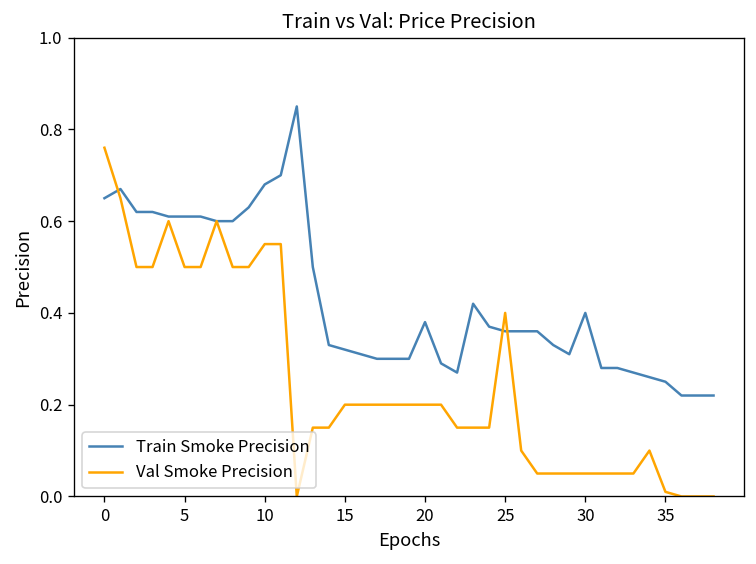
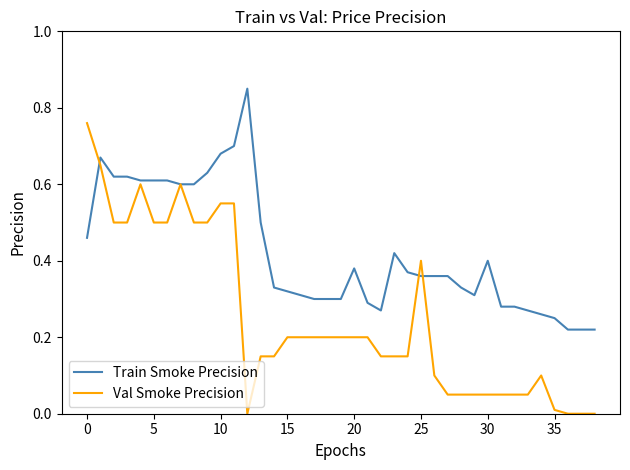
Train Smoke Precision, 0: 0.65 -> 0.46
